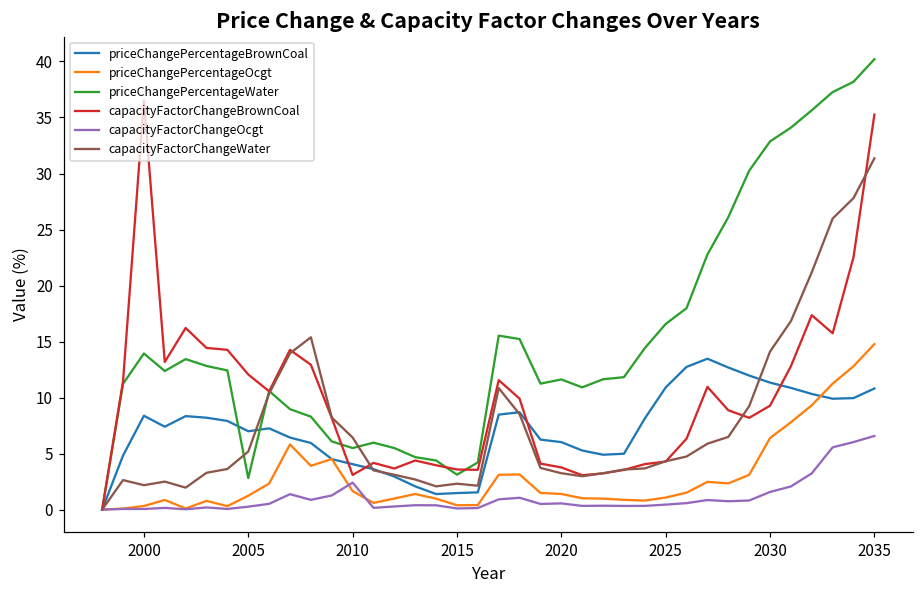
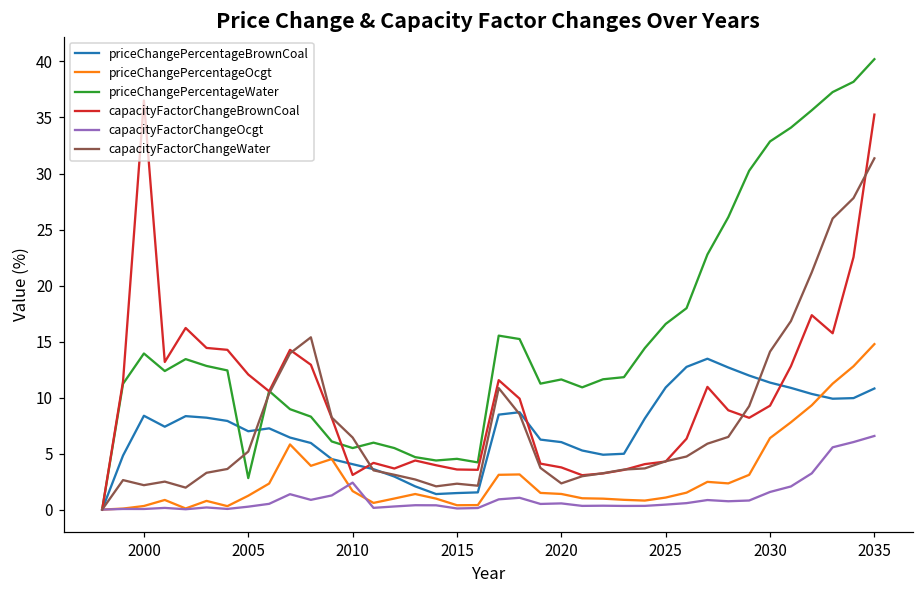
priceChangePercentageWater, 2015: 3.1 -> 4.5
capacityFactorChangeWater, 2020: 3.2 -> 2.3
